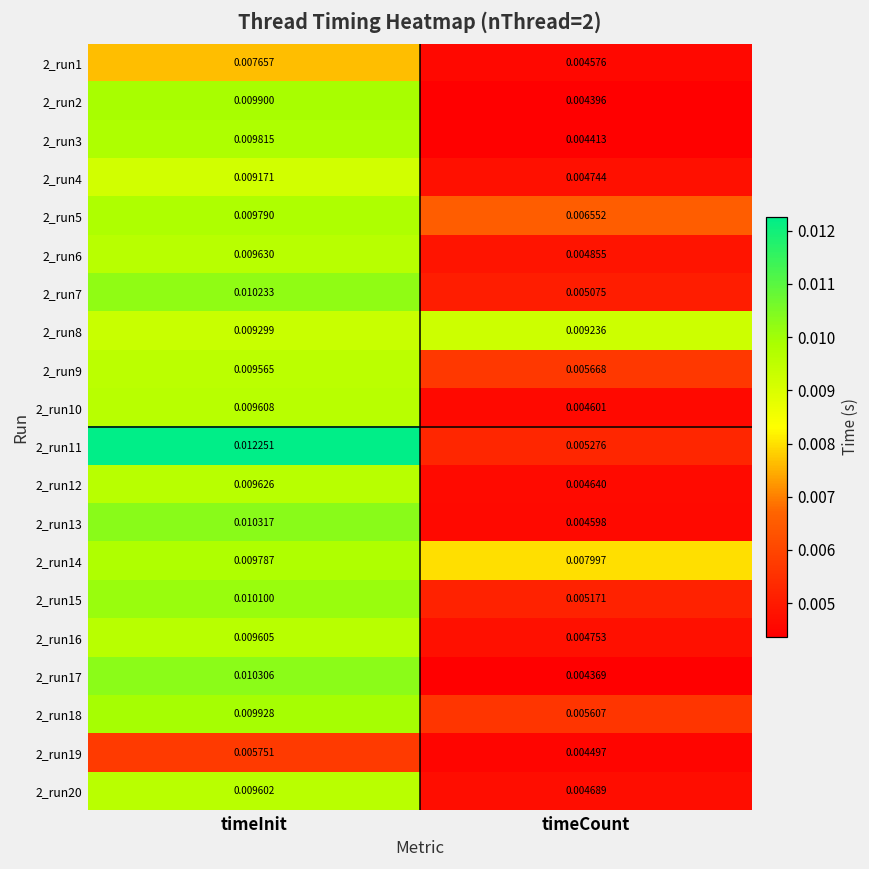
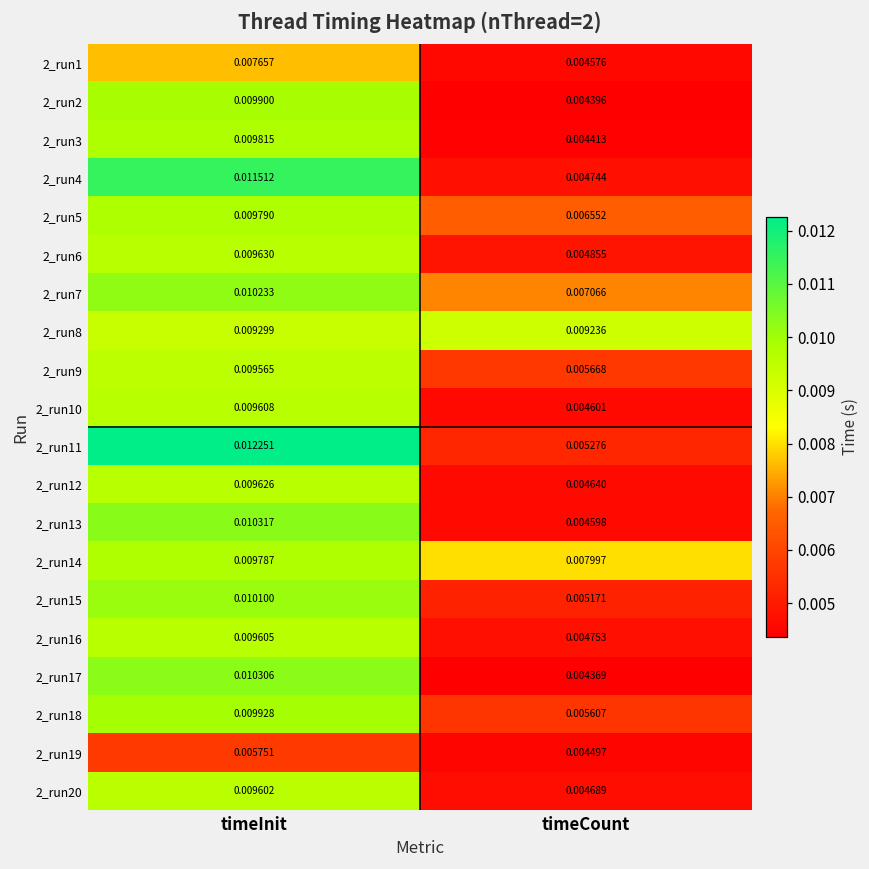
2_run4, timeInit: 0.009171 -> 0.011512
2_run7, timeCount: 0.005075 -> 0.007066
